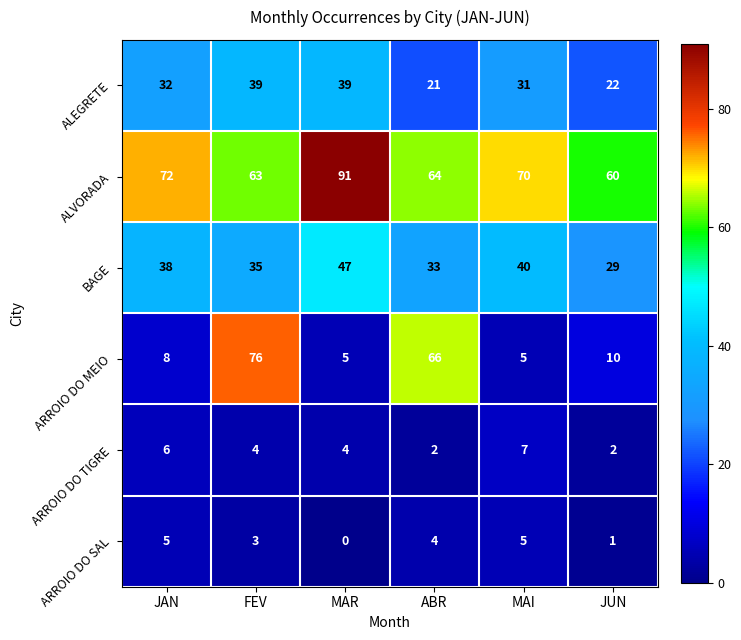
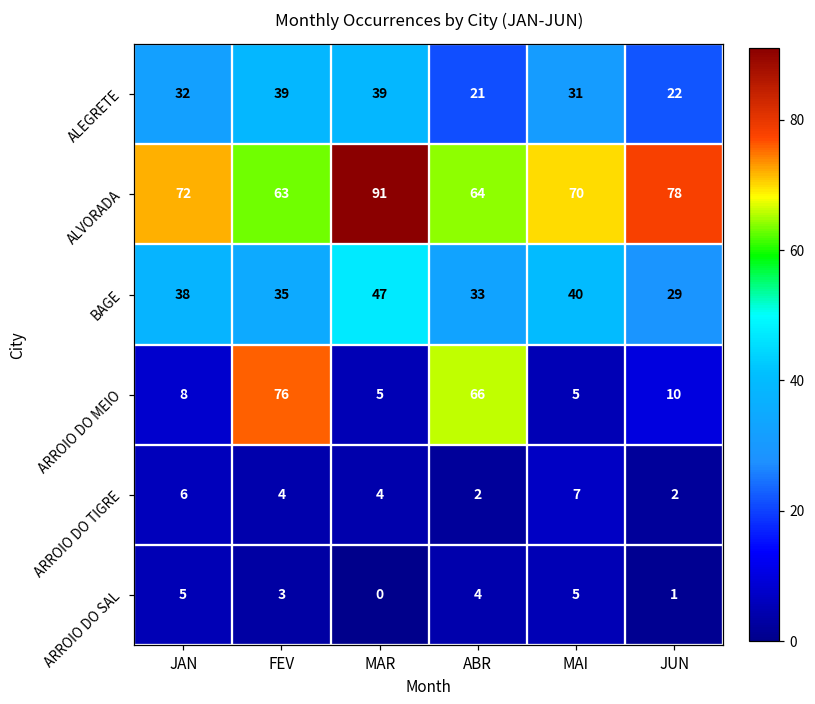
ALVORADA, JUN: 60 -> 78
